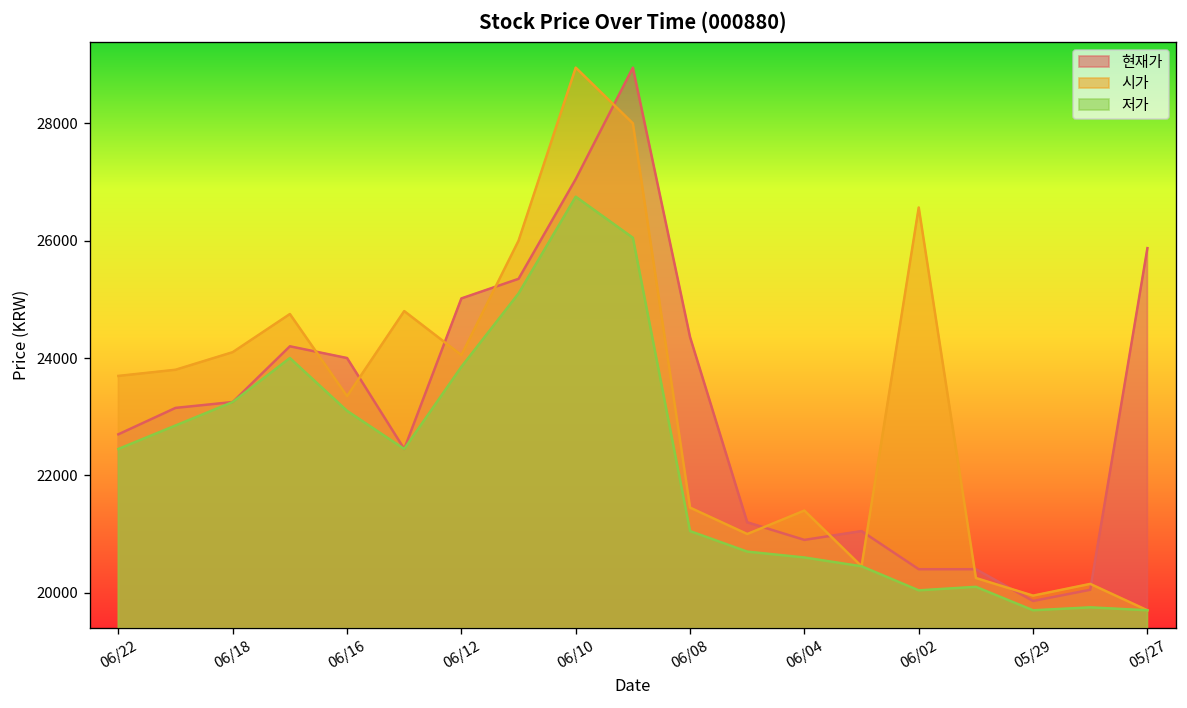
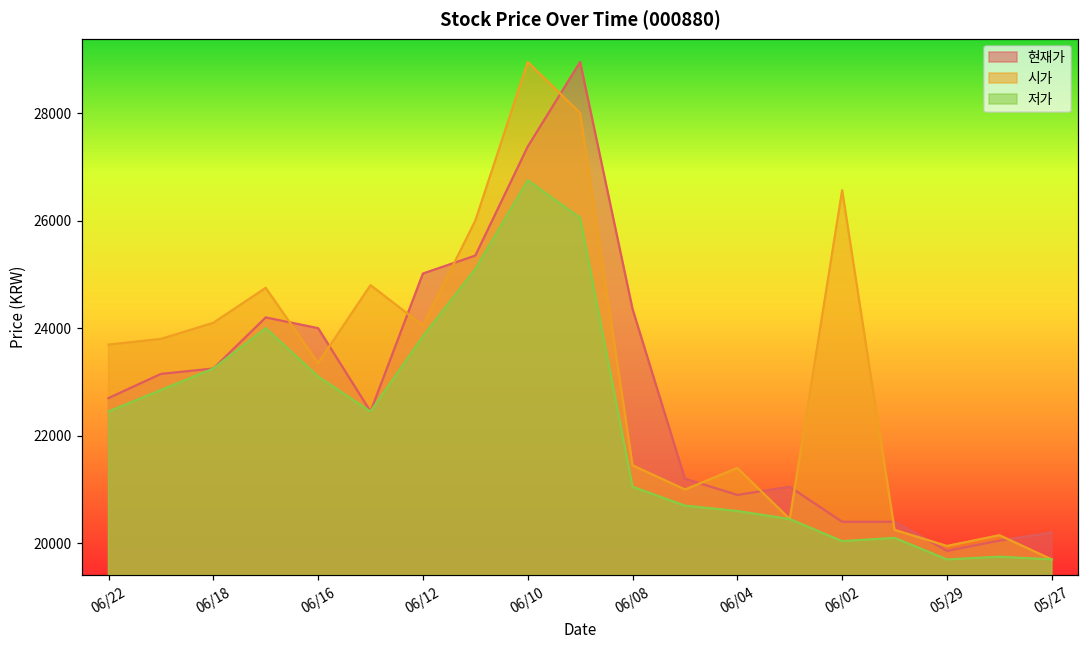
현재가, 06/10: 27100 -> 27400
현재가, 05/27: 25900 -> 20200
